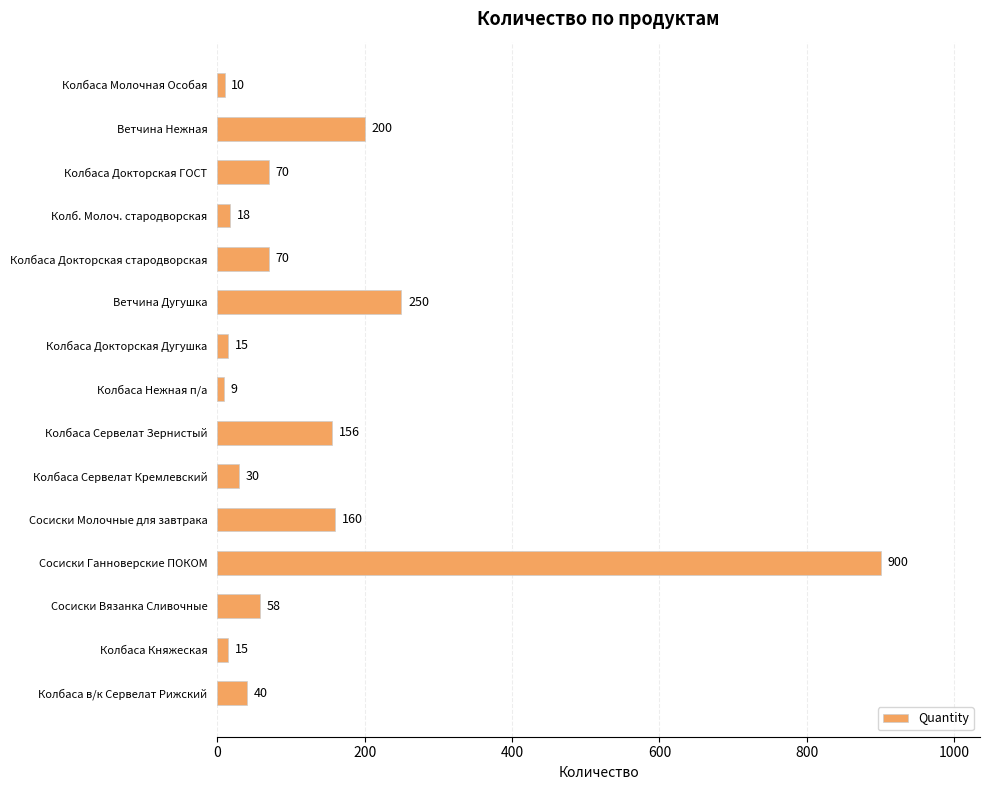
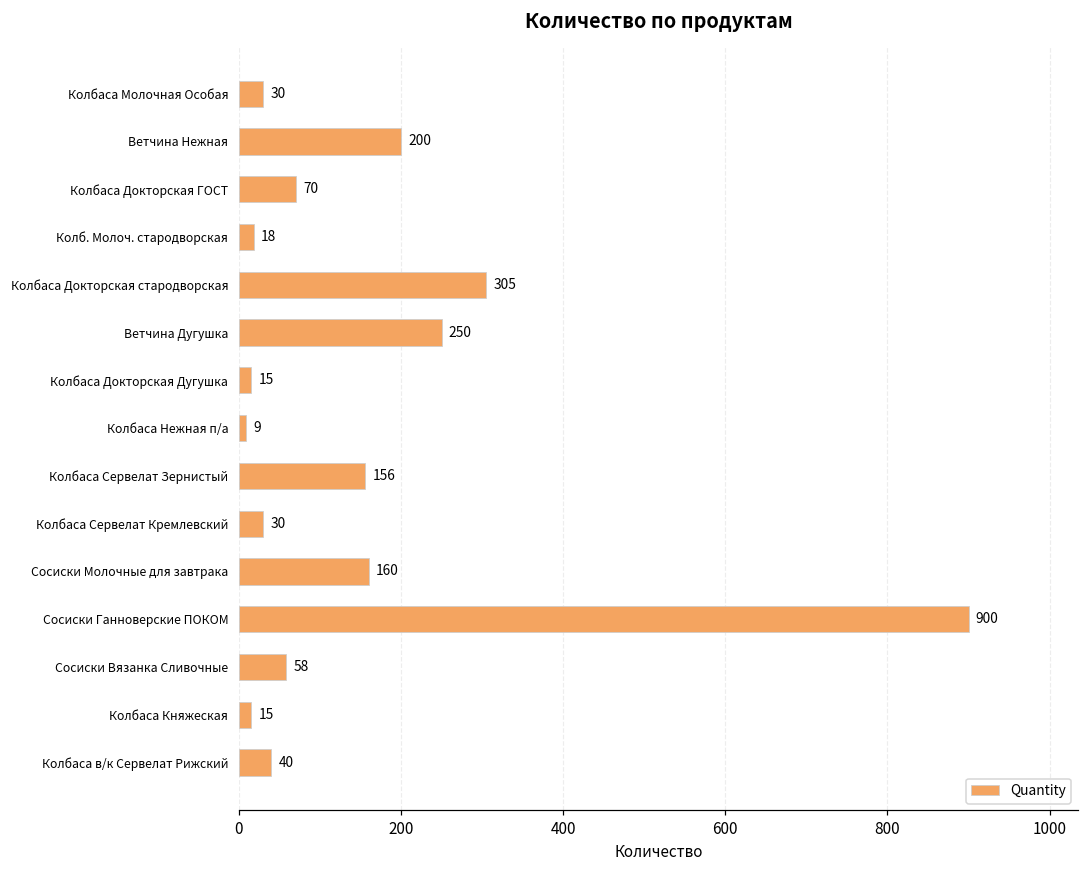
Колбаса Молочная Особая: 10 -> 30
Колбаса Докторская стародворская: 70 -> 305
